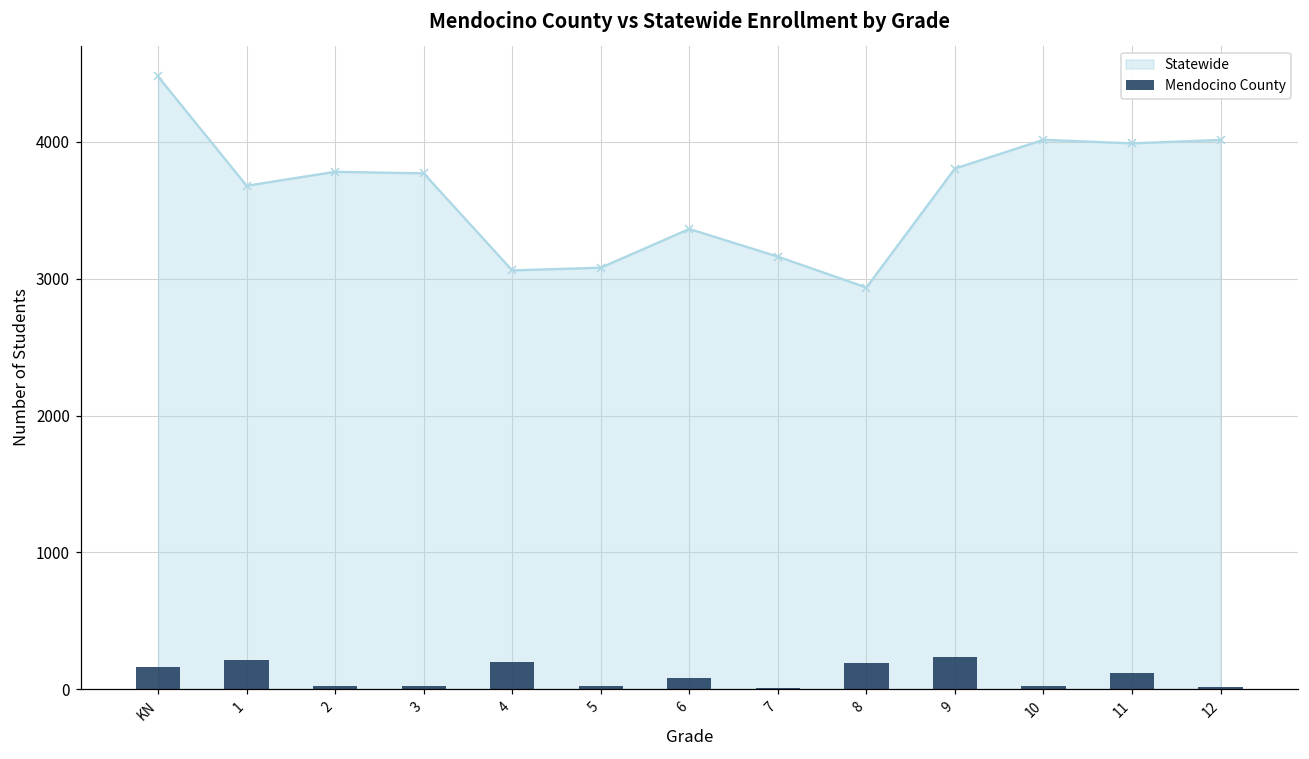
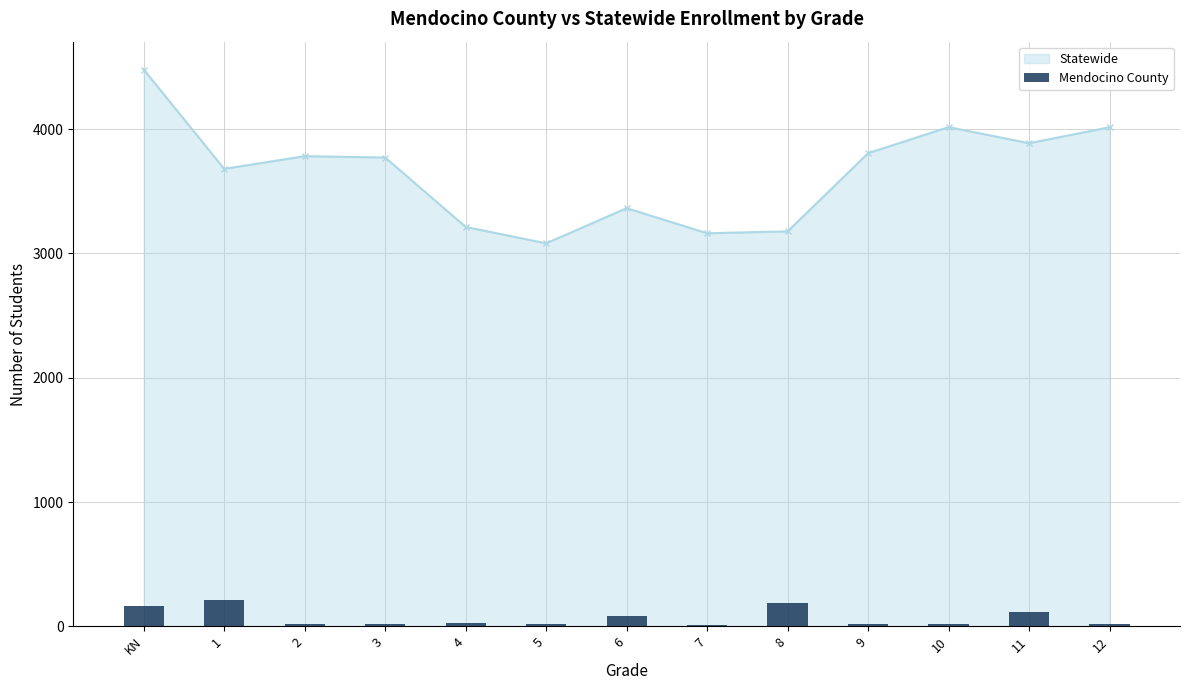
Mendocino County, 4: 200 -> 30
Statewide, 4: 3060 -> 3210
Statewide, 8: 2940 -> 3180
Mendocino County, 9: 230 -> 20
Statewide, 11: 3990 -> 3890
